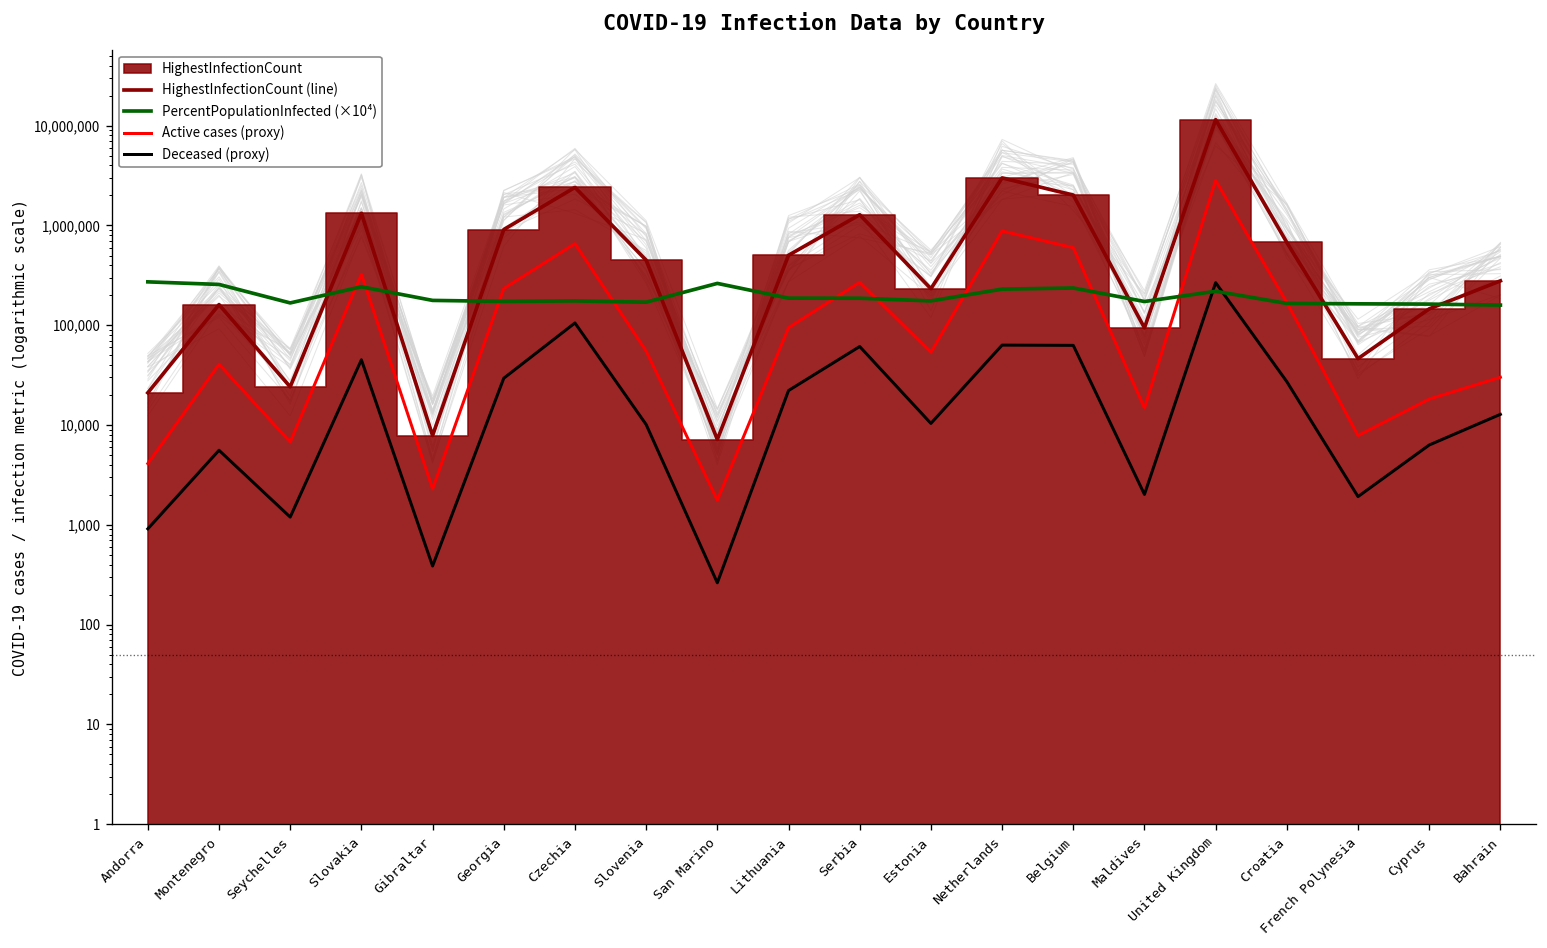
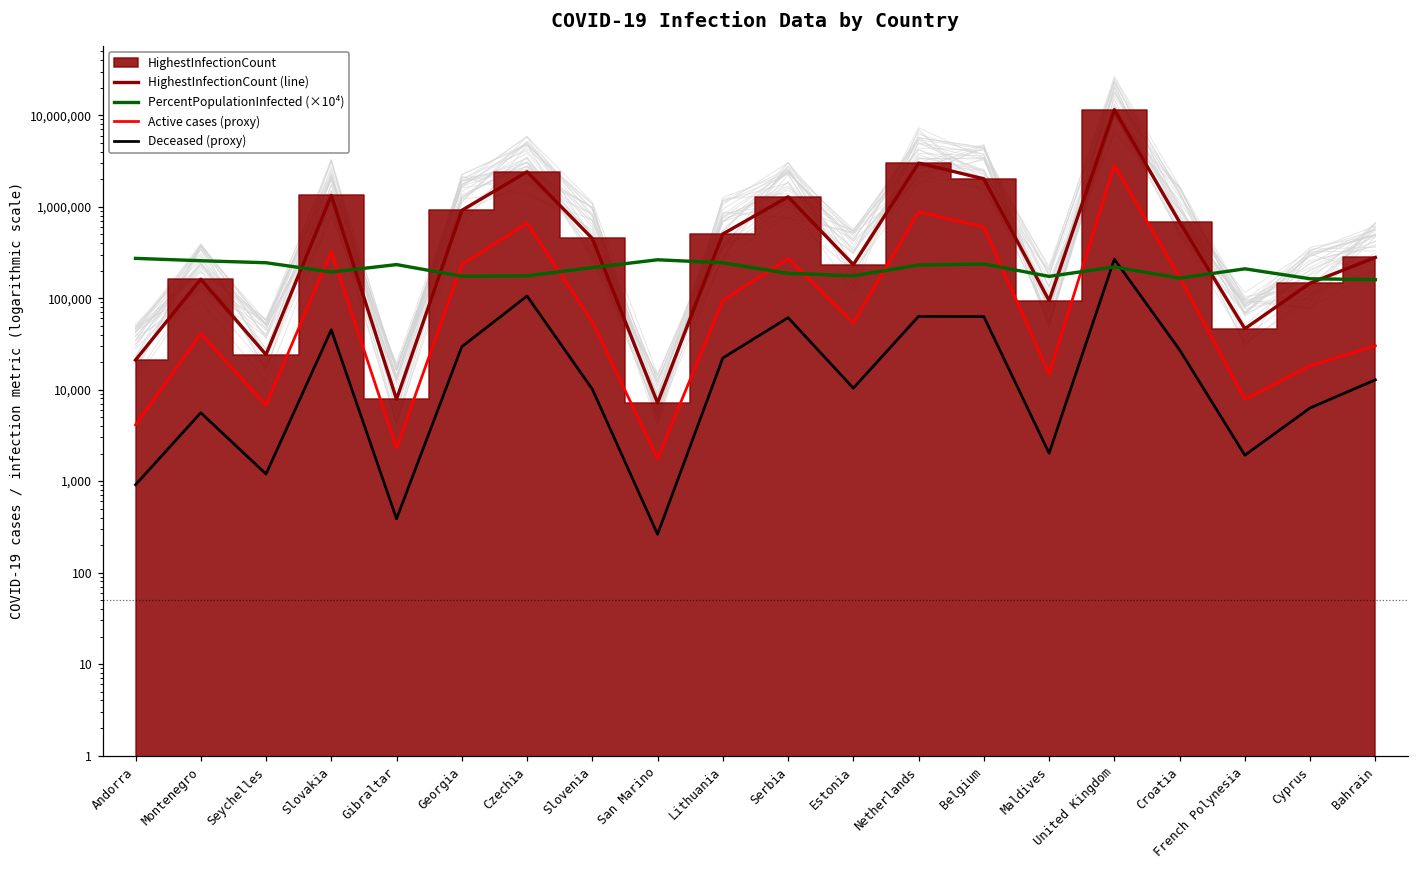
PercentPopulationInfected (×10⁴), Seychelles: 170,000 -> 240,000
PercentPopulationInfected (×10⁴), Slovakia: 240,000 -> 190,000
PercentPopulationInfected (×10⁴), Gibraltar: 180,000 -> 230,000
PercentPopulationInfected (×10⁴), Slovenia: 170,000 -> 220,000
PercentPopulationInfected (×10⁴), Lithuania: 190,000 -> 240,000
PercentPopulationInfected (×10⁴), French Polynesia: 160,000 -> 210,000
